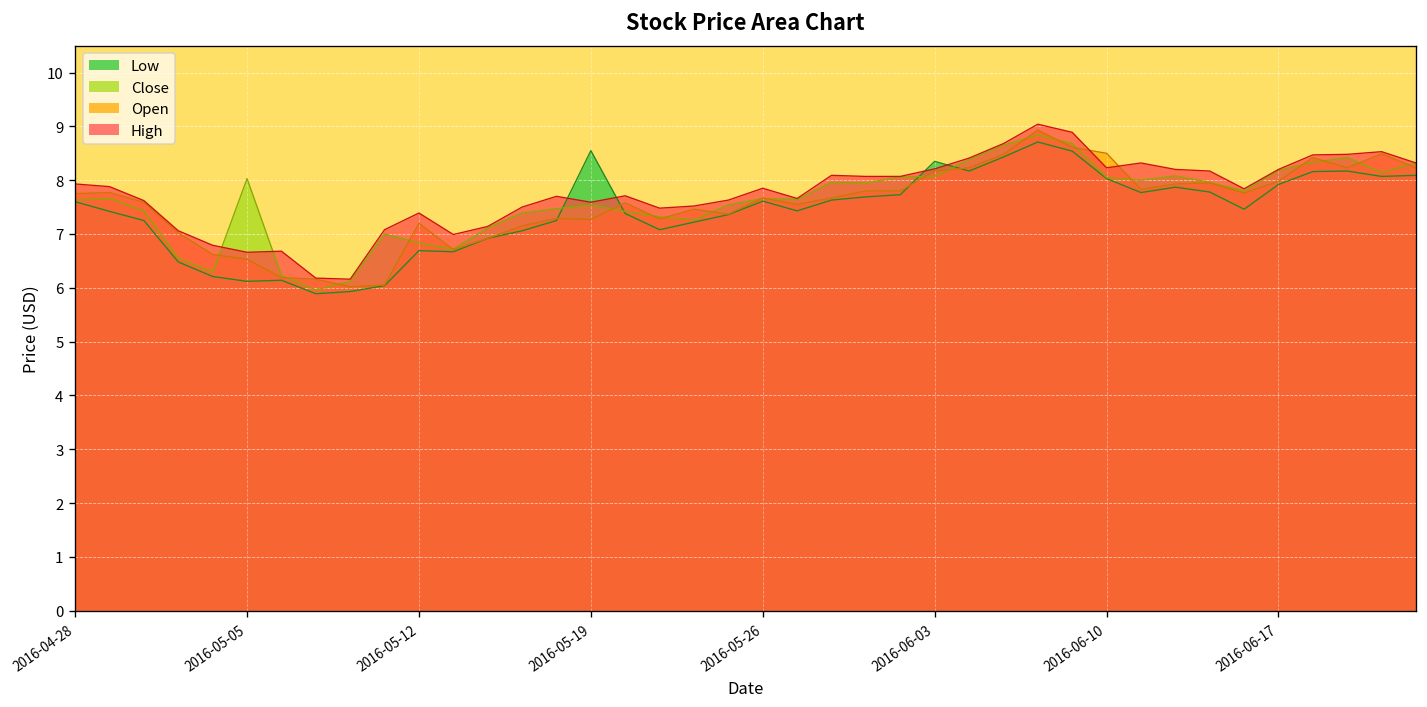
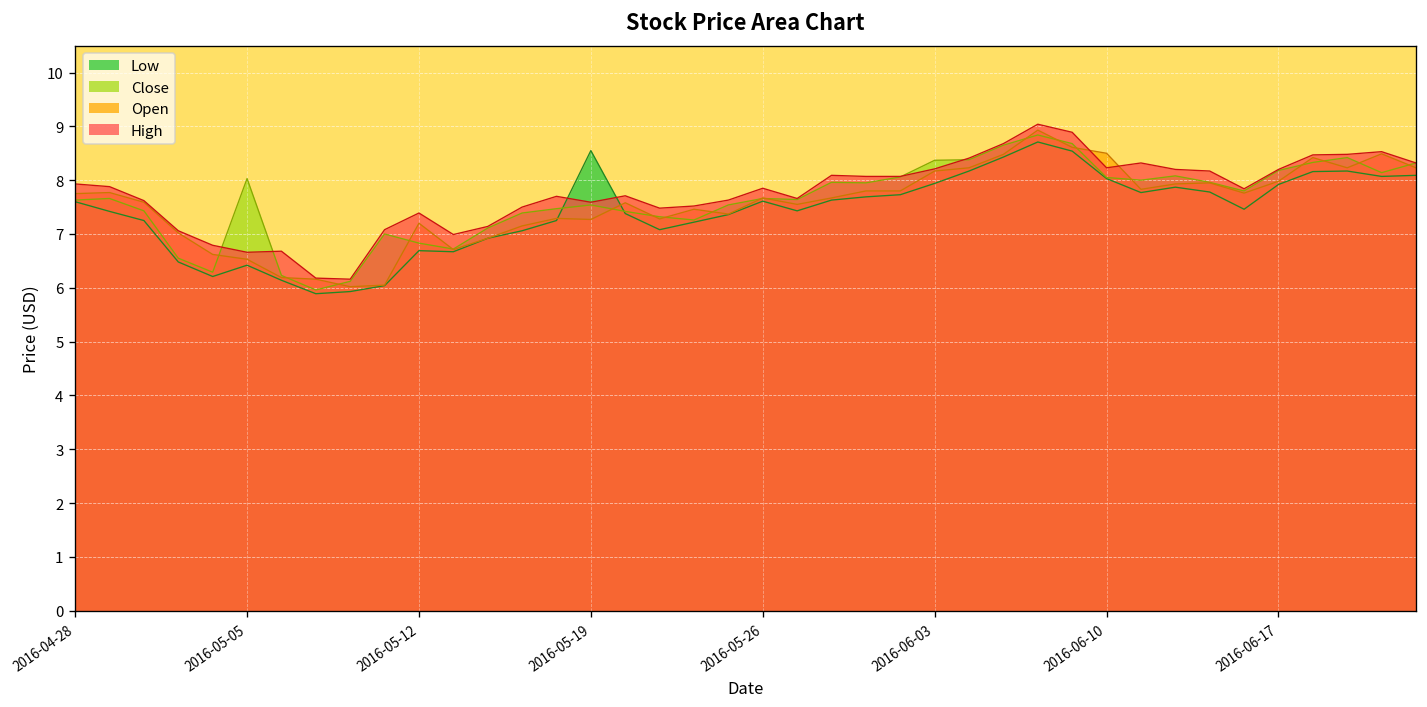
Low, 2016-05-05: 6.1 -> 6.4
Low, 2016-06-03: 8.4 -> 7.9
Close, 2016-06-03: 8.1 -> 8.4
